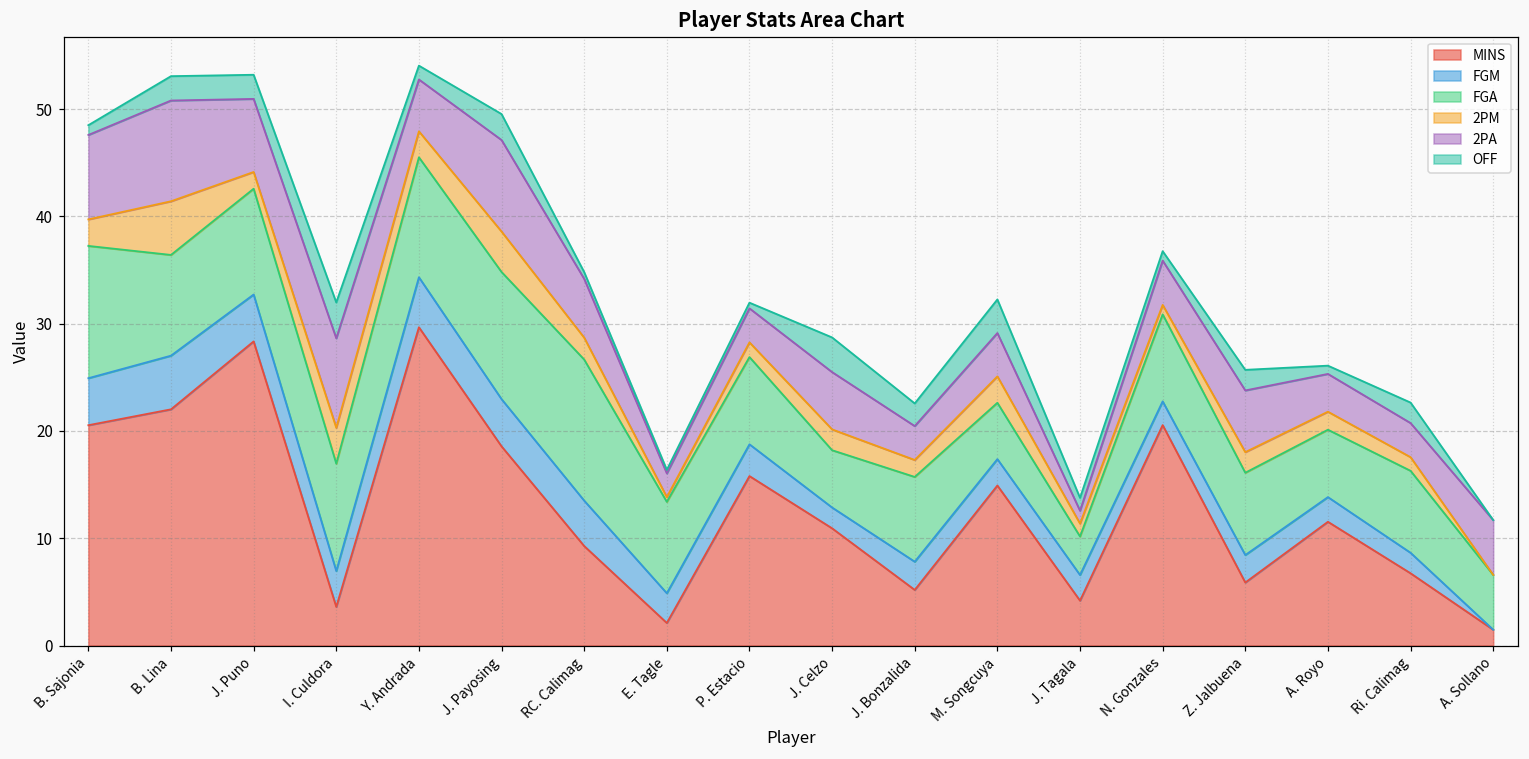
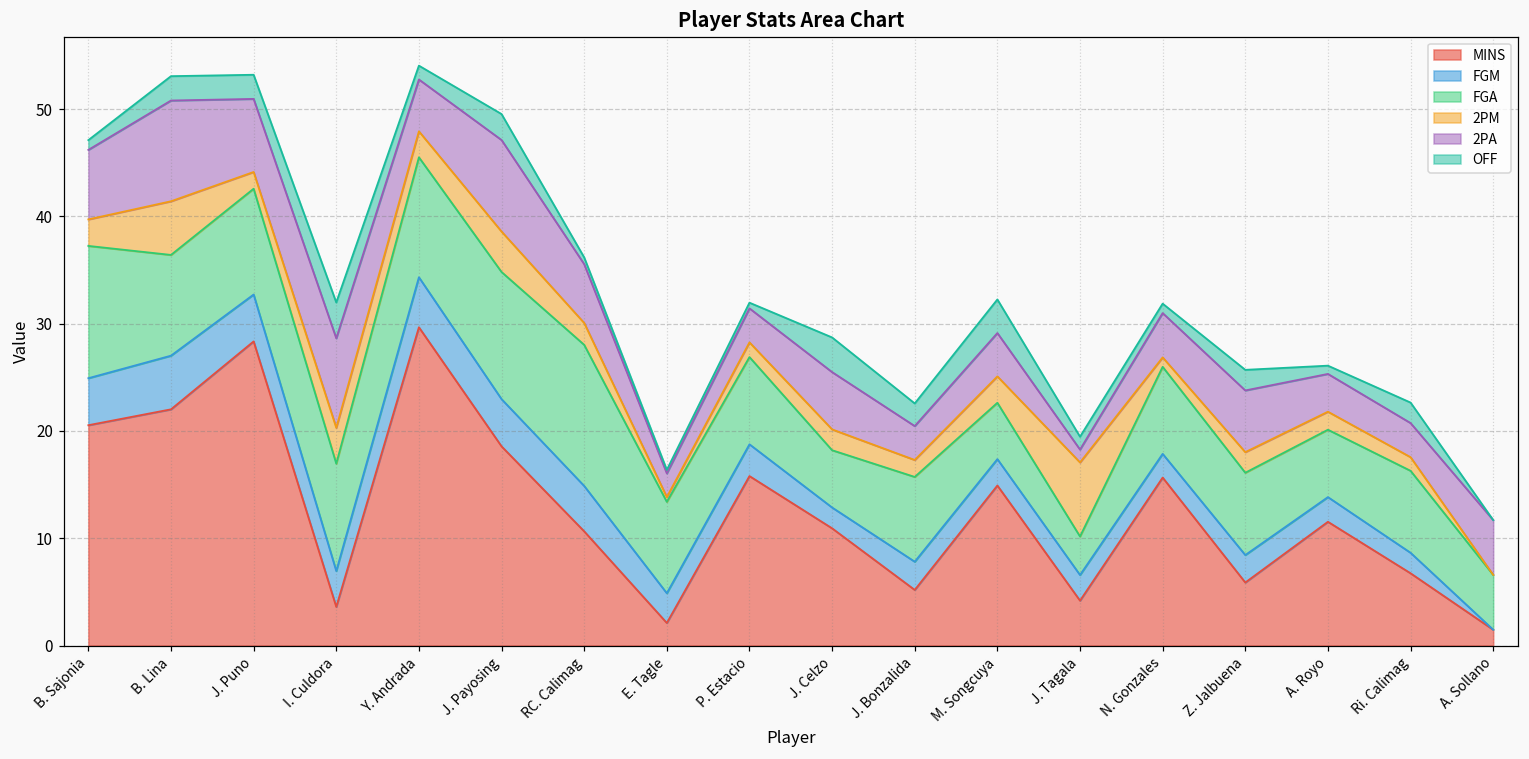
2PA, B. Sajonia: 8 -> 6
MINS, RC. Calimag: 9 -> 11
2PM, J. Tagala: 1 -> 7
MINS, N. Gonzales: 21 -> 16
